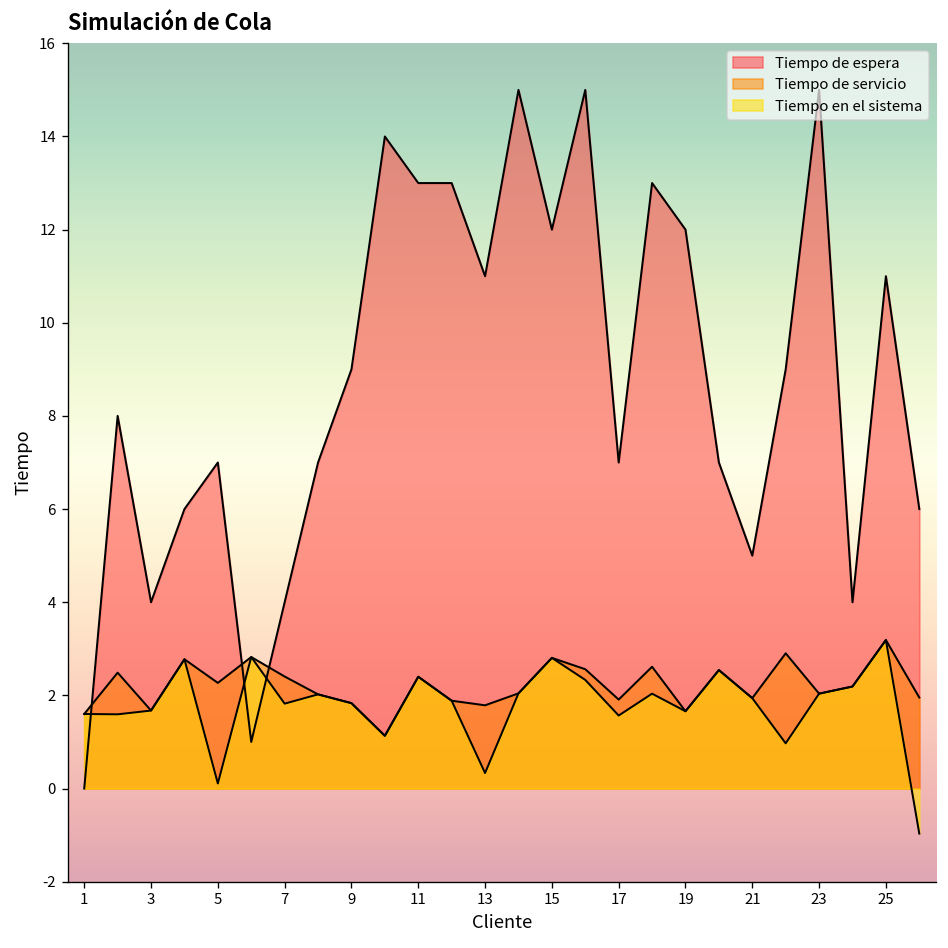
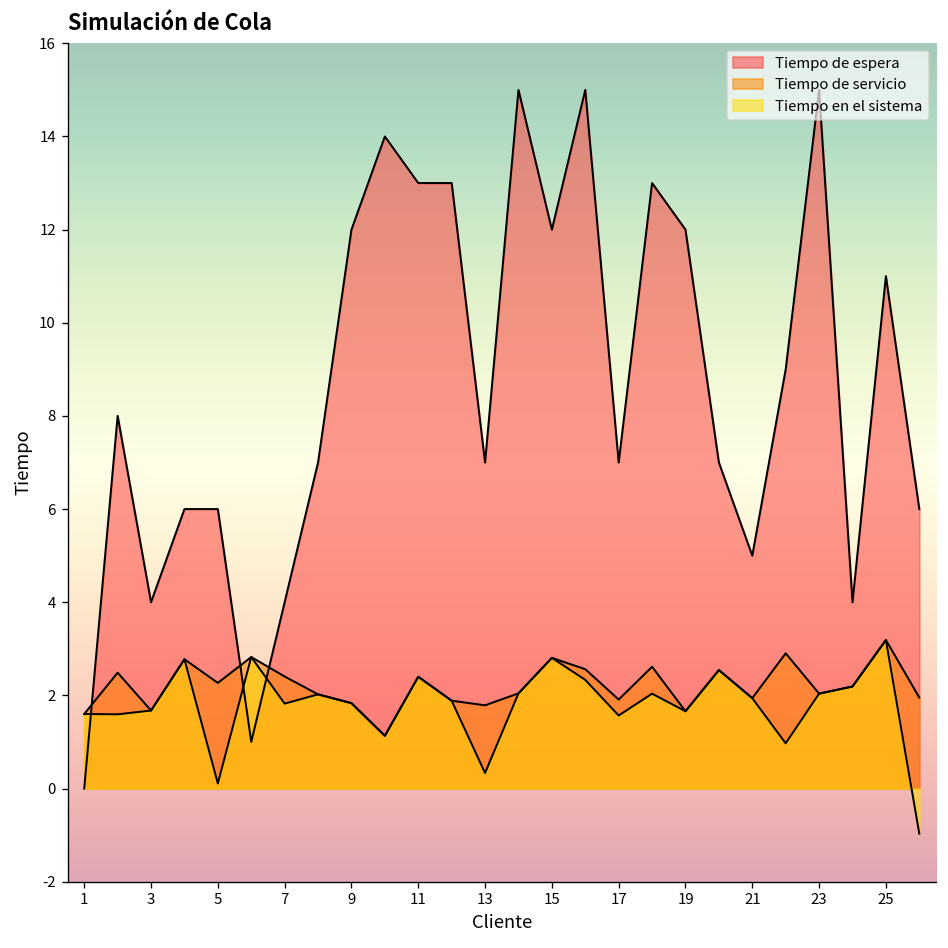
Tiempo de espera, 5: 7 -> 6
Tiempo de espera, 9: 9 -> 12
Tiempo de espera, 13: 11 -> 7
